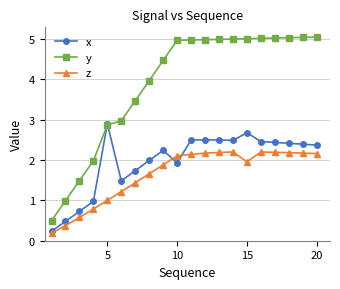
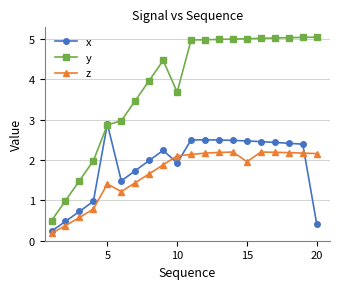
z, 5: 1.0 -> 1.4
y, 10: 5.0 -> 3.7
x, 15: 2.7 -> 2.5
x, 20: 2.4 -> 0.4
